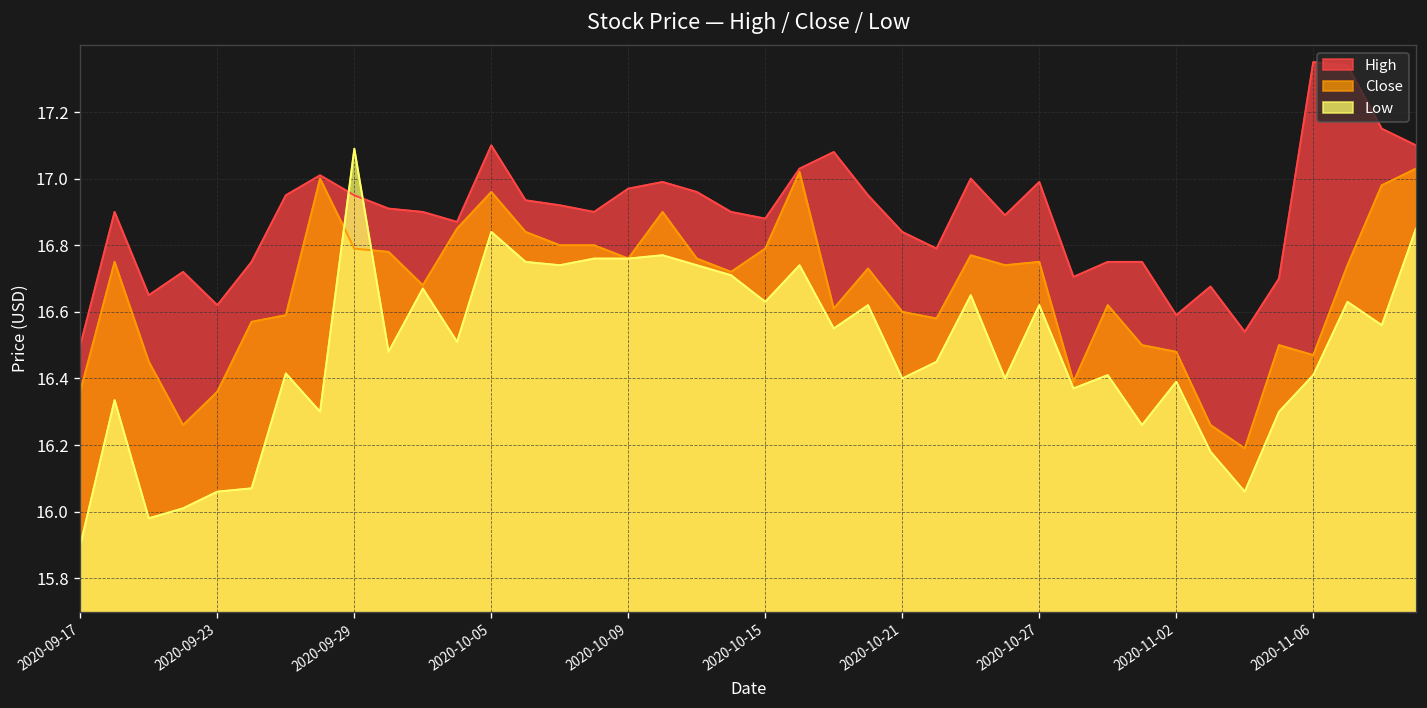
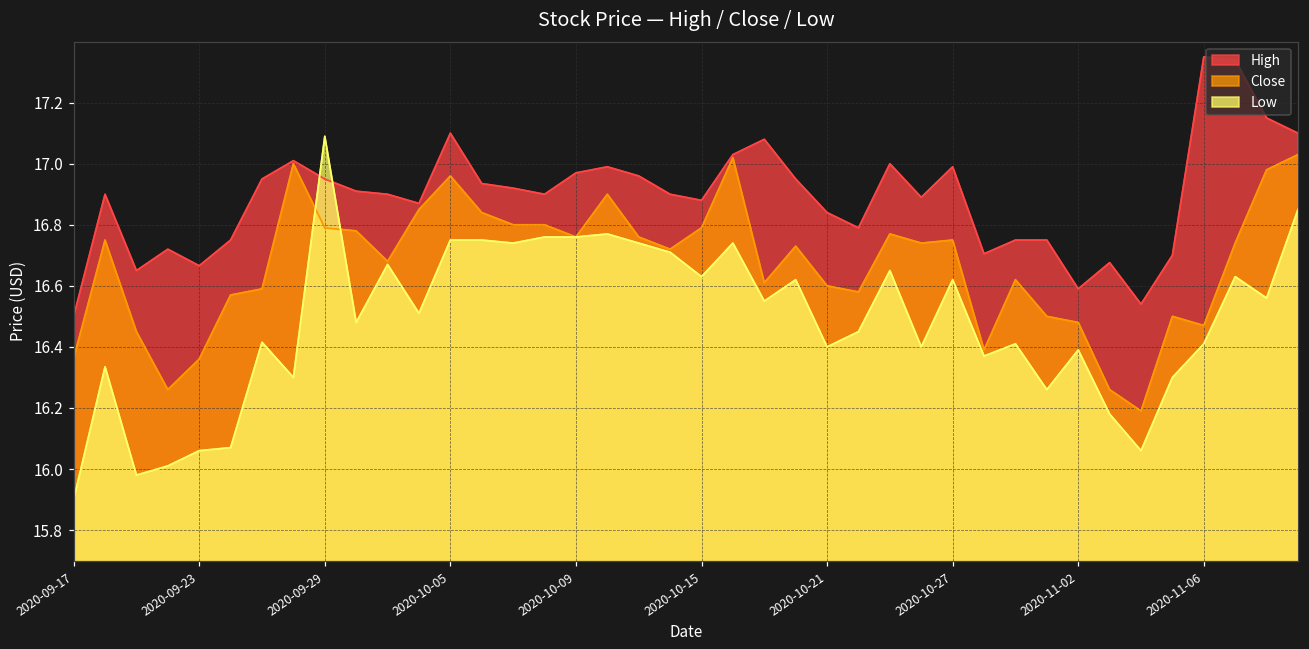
High, 2020-09-23: 16.62 -> 16.67
Low, 2020-10-05: 16.84 -> 16.75
